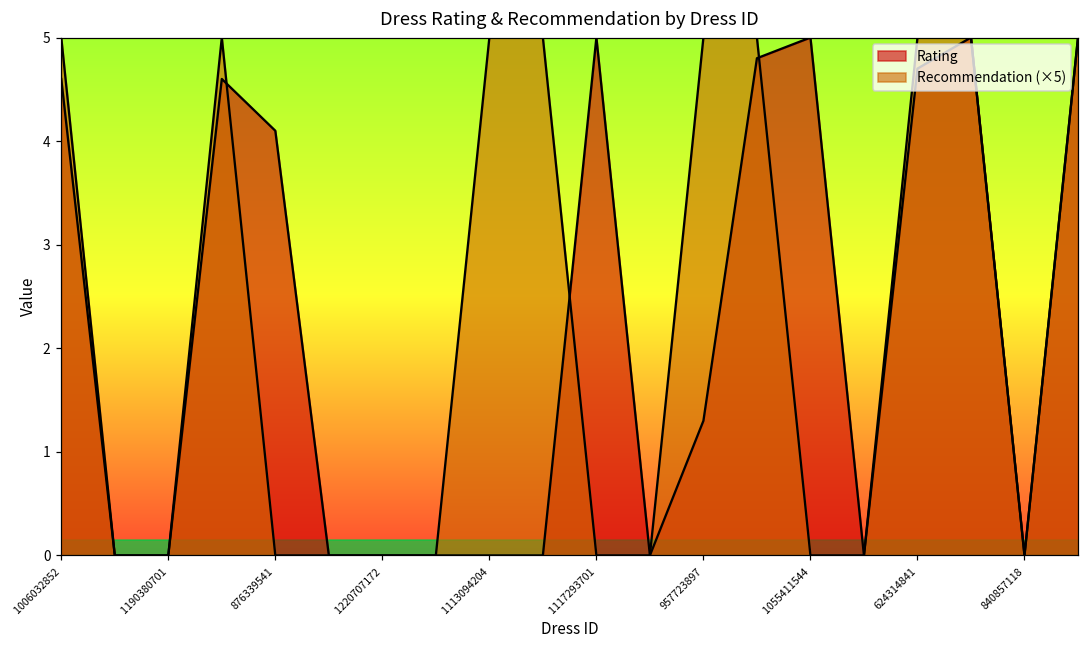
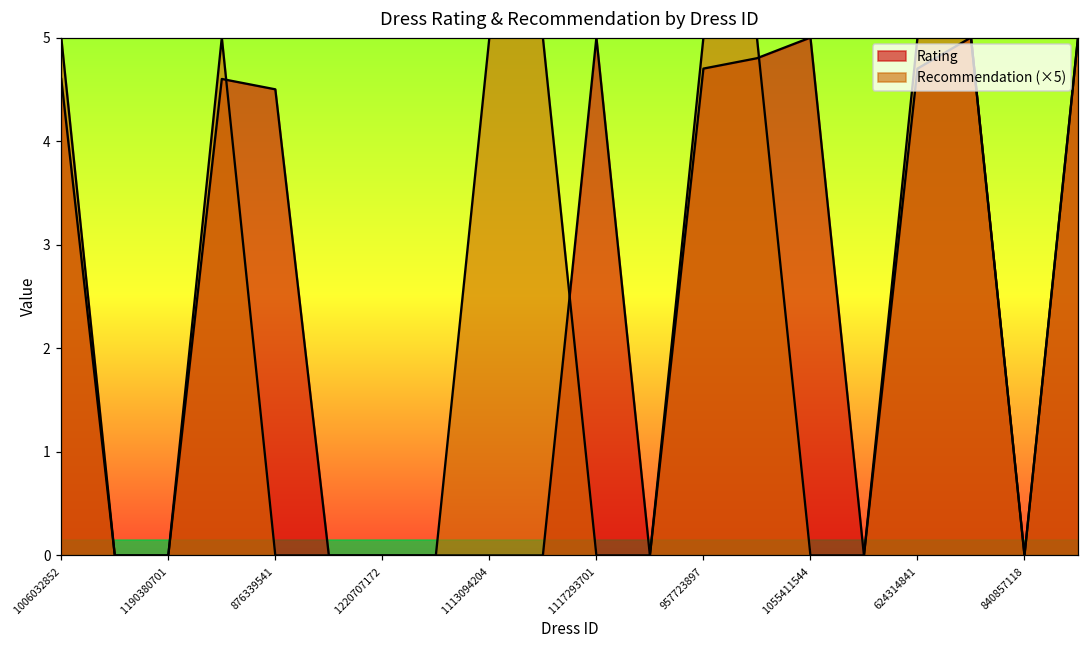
Rating, 876339541: 4.1 -> 4.5
Rating, 957723897: 1.3 -> 4.7
